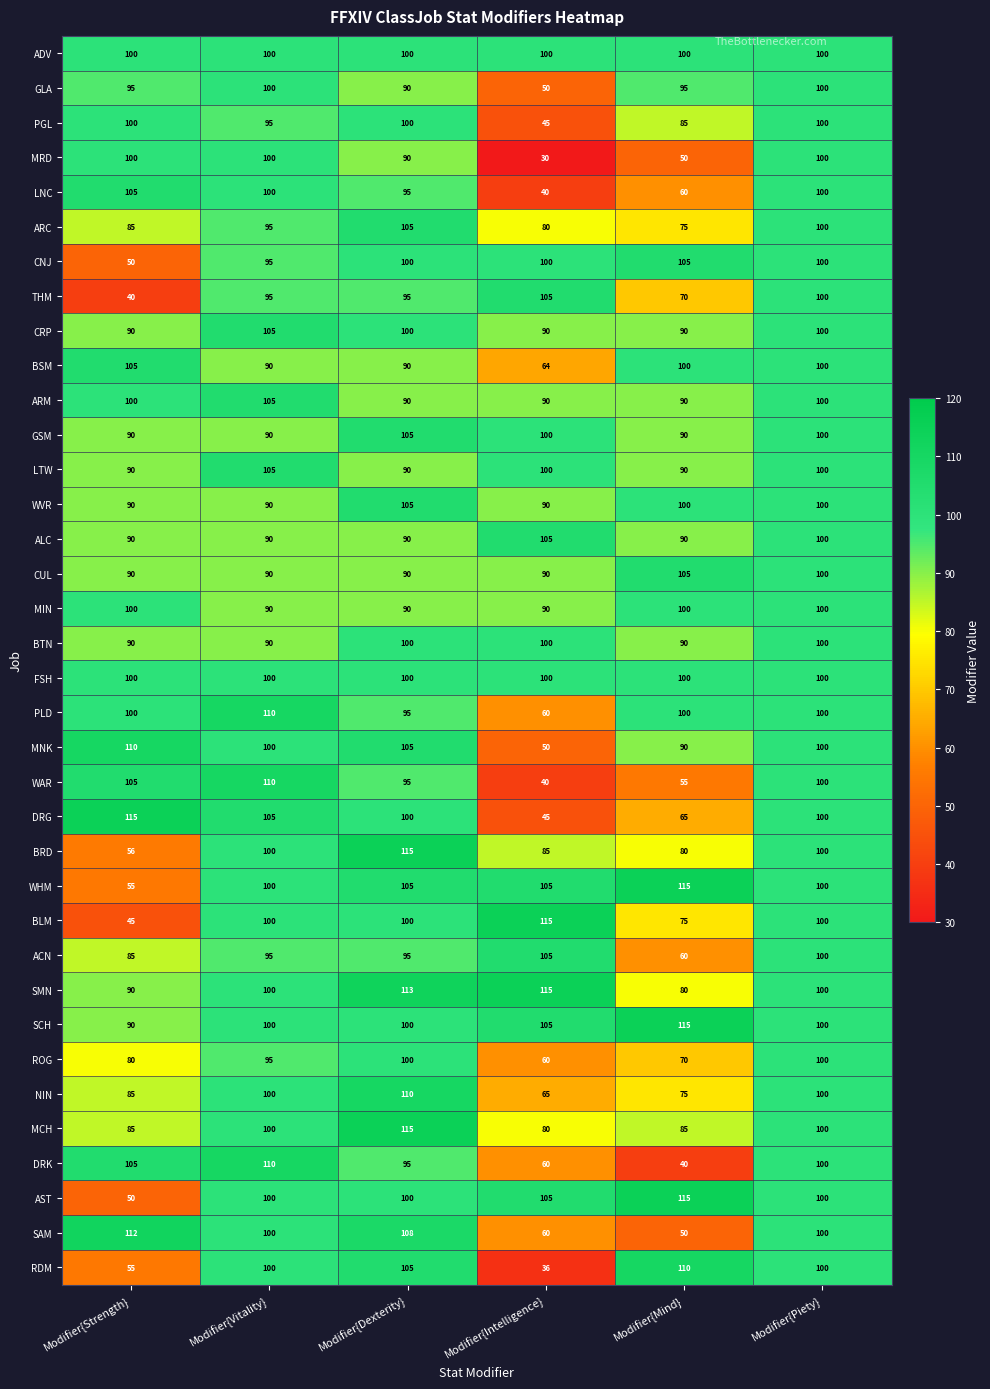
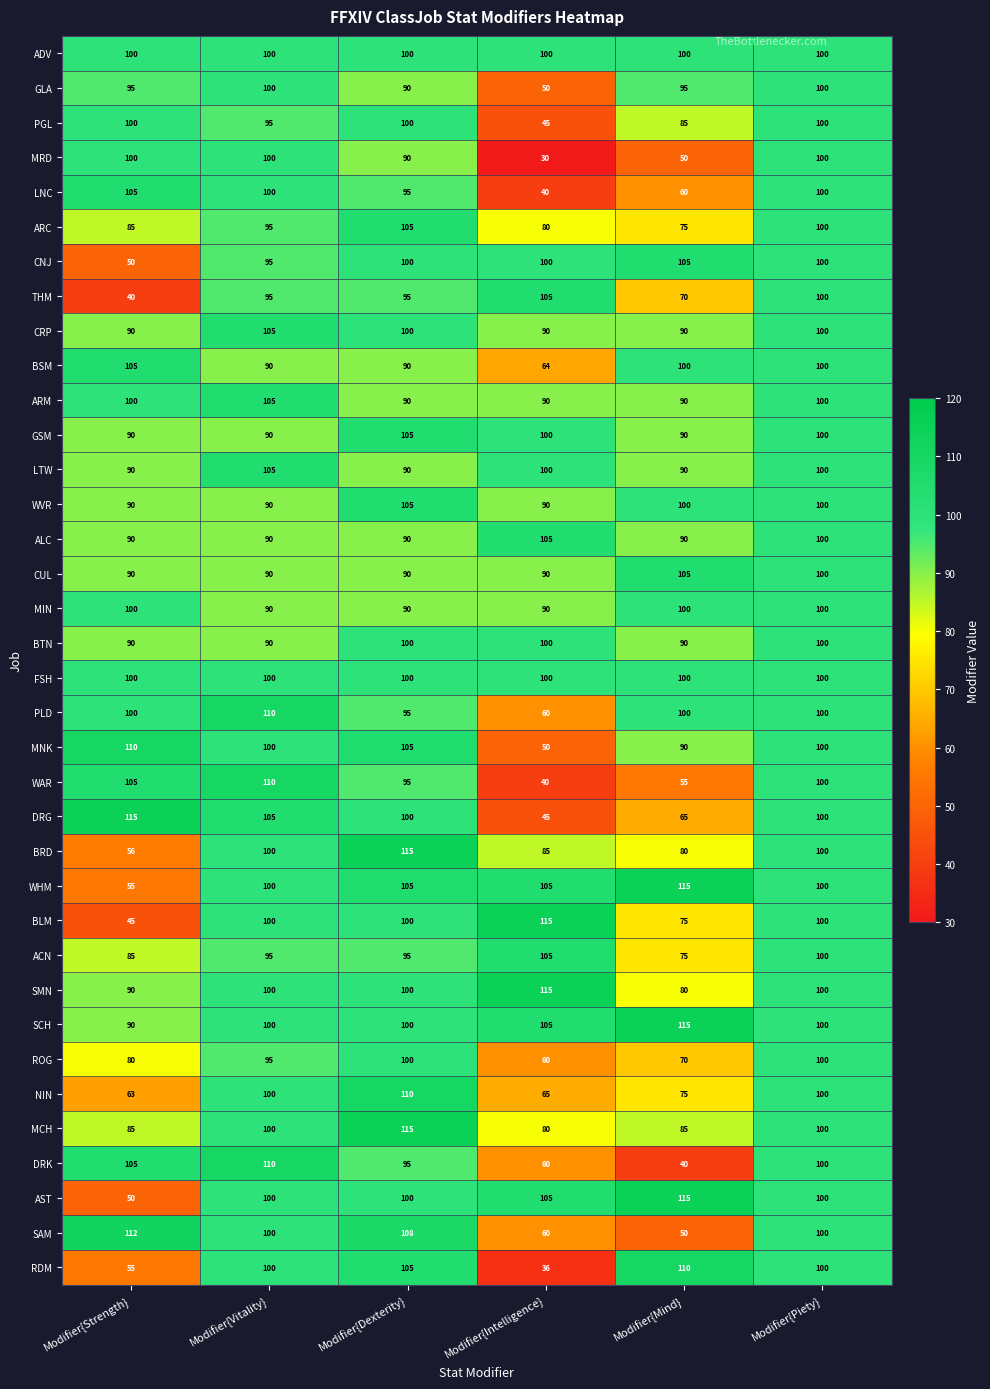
ACN, Modifier{Mind}: 60 -> 75
SMN, Modifier{Dexterity}: 113 -> 100
NIN, Modifier{Strength}: 85 -> 63
